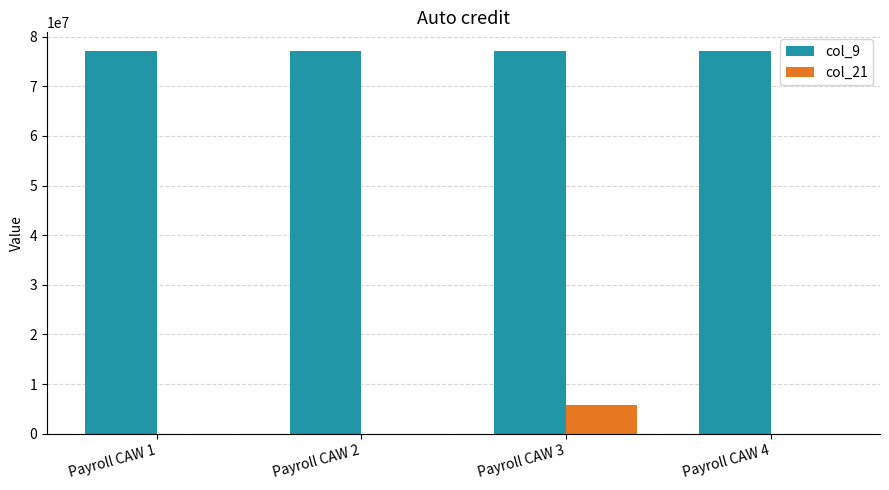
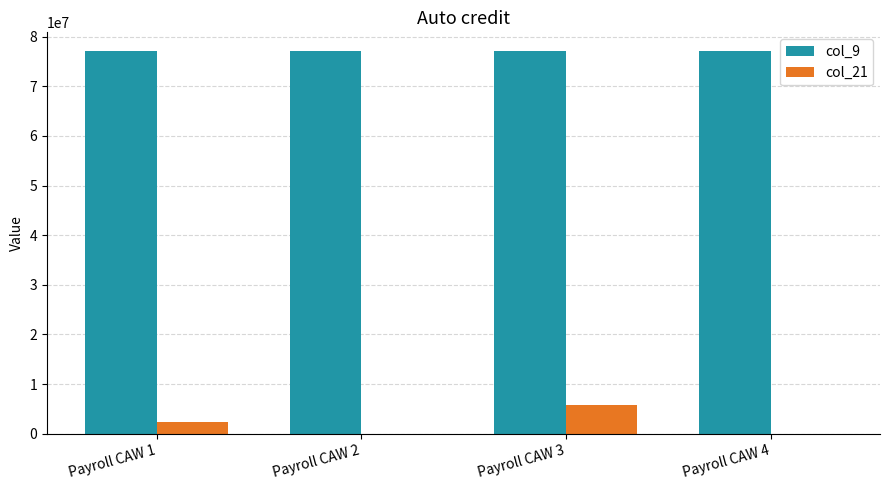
col_21, Payroll CAW 1: 0 -> 2000000
